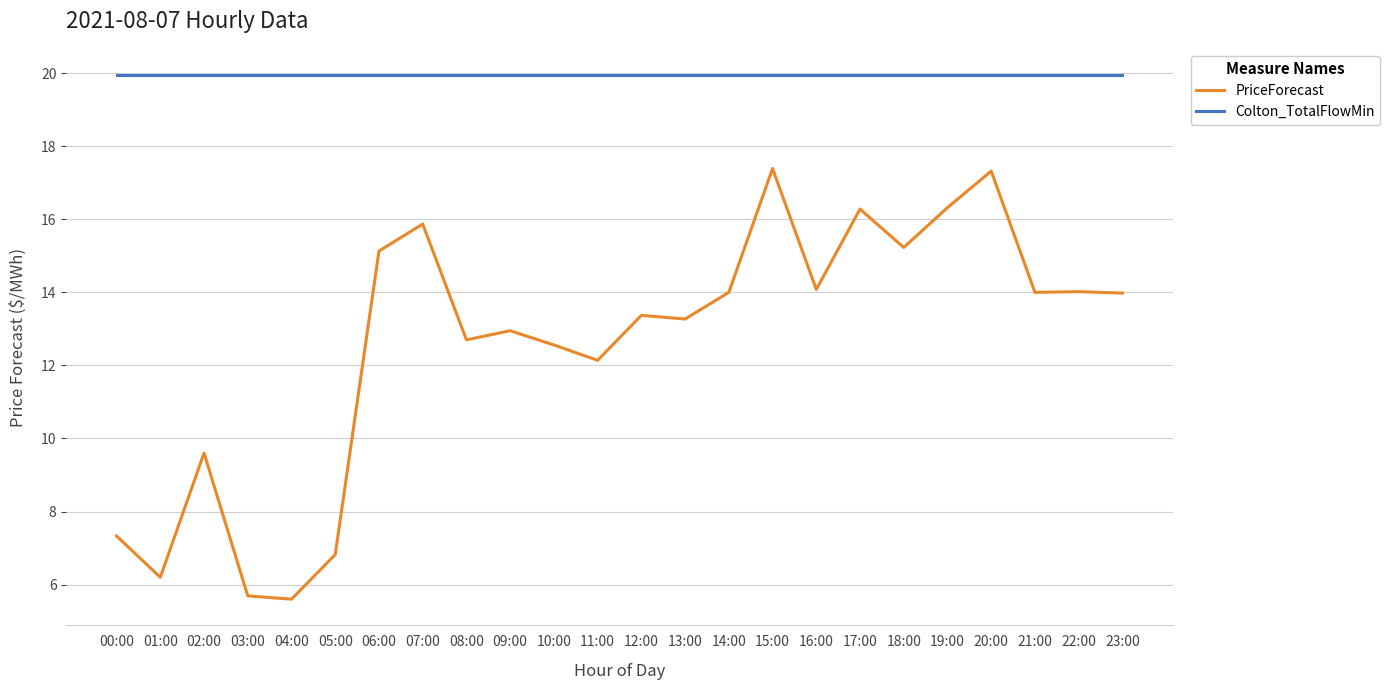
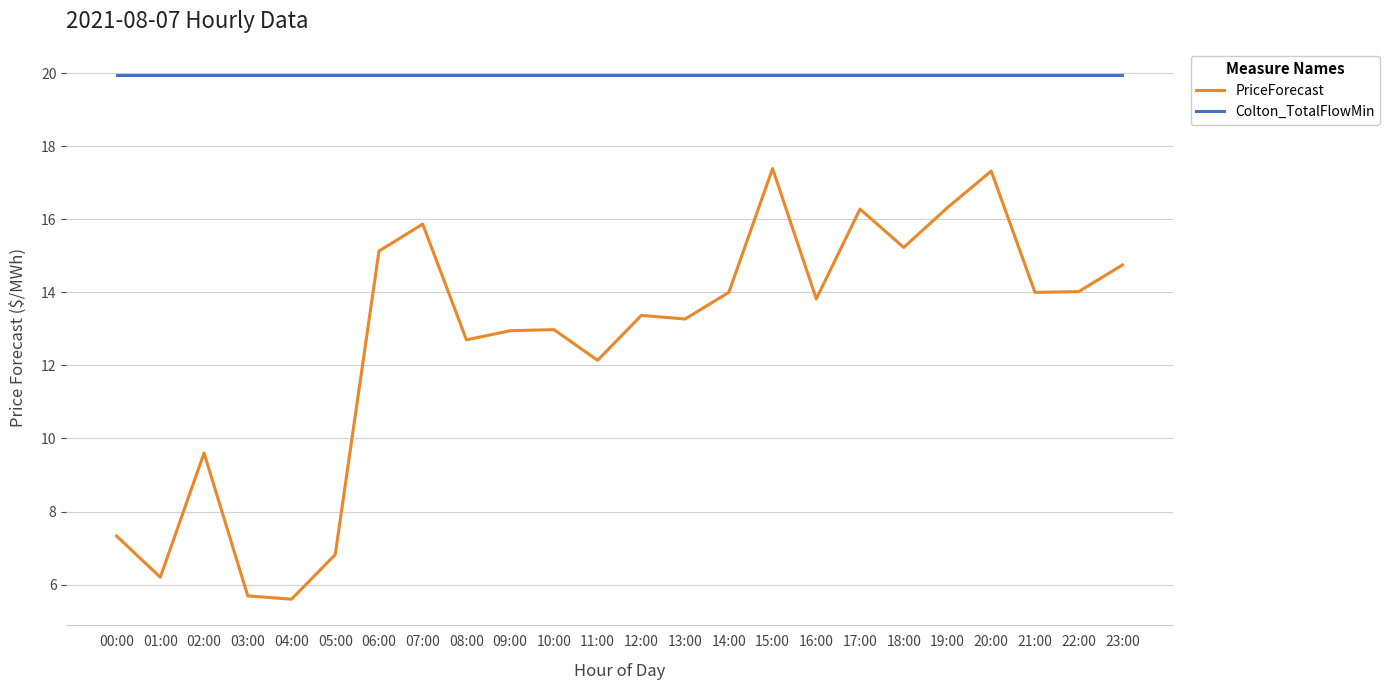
PriceForecast, 10:00: 12.6 -> 13.0
PriceForecast, 16:00: 14.1 -> 13.8
PriceForecast, 23:00: 14.0 -> 14.8
